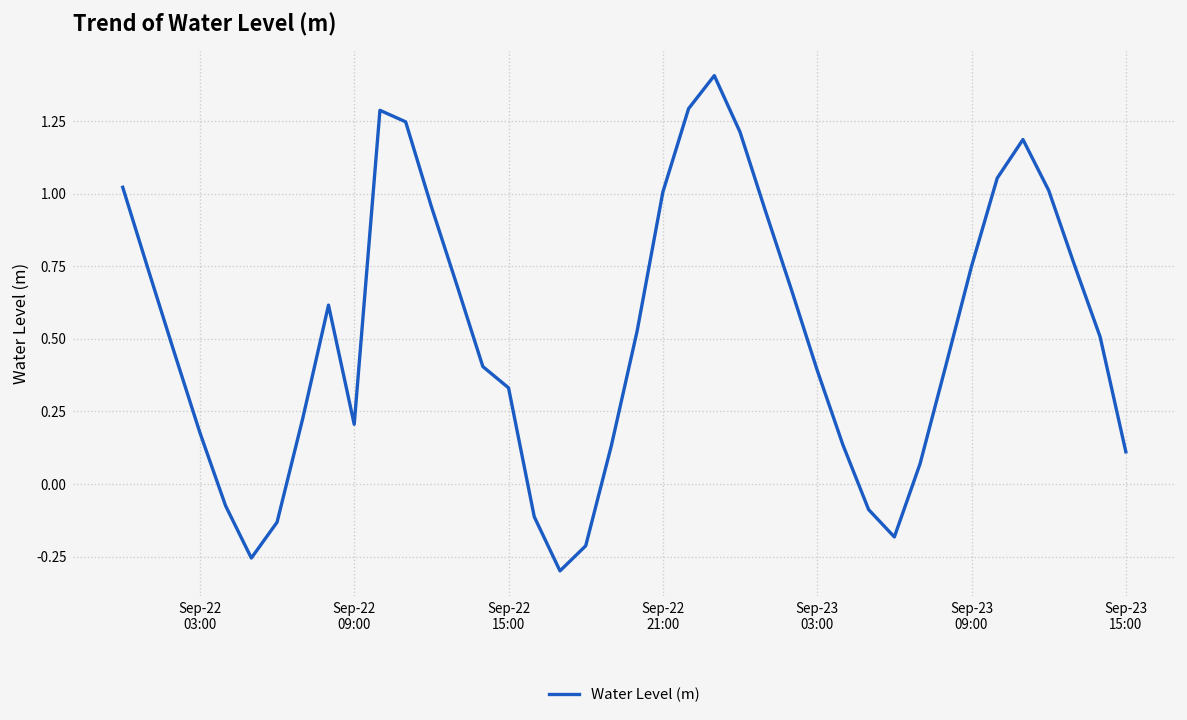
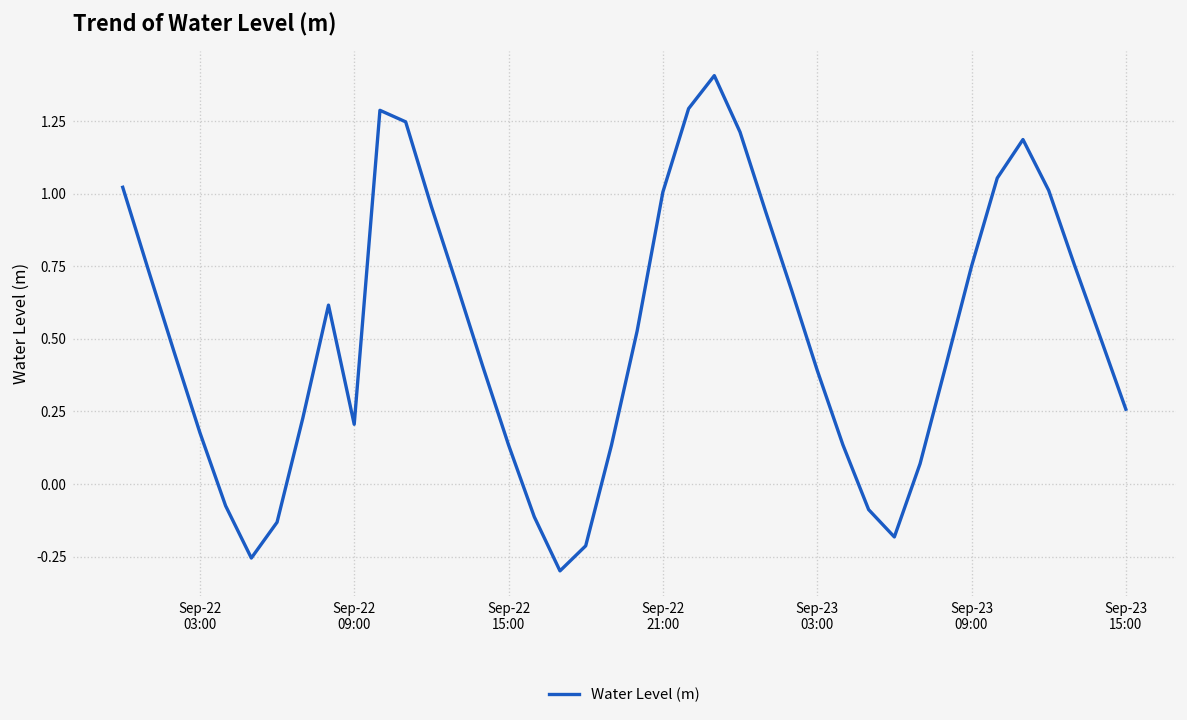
Sep-22 15:00: 0.33 -> 0.13
Sep-23 15:00: 0.11 -> 0.26
